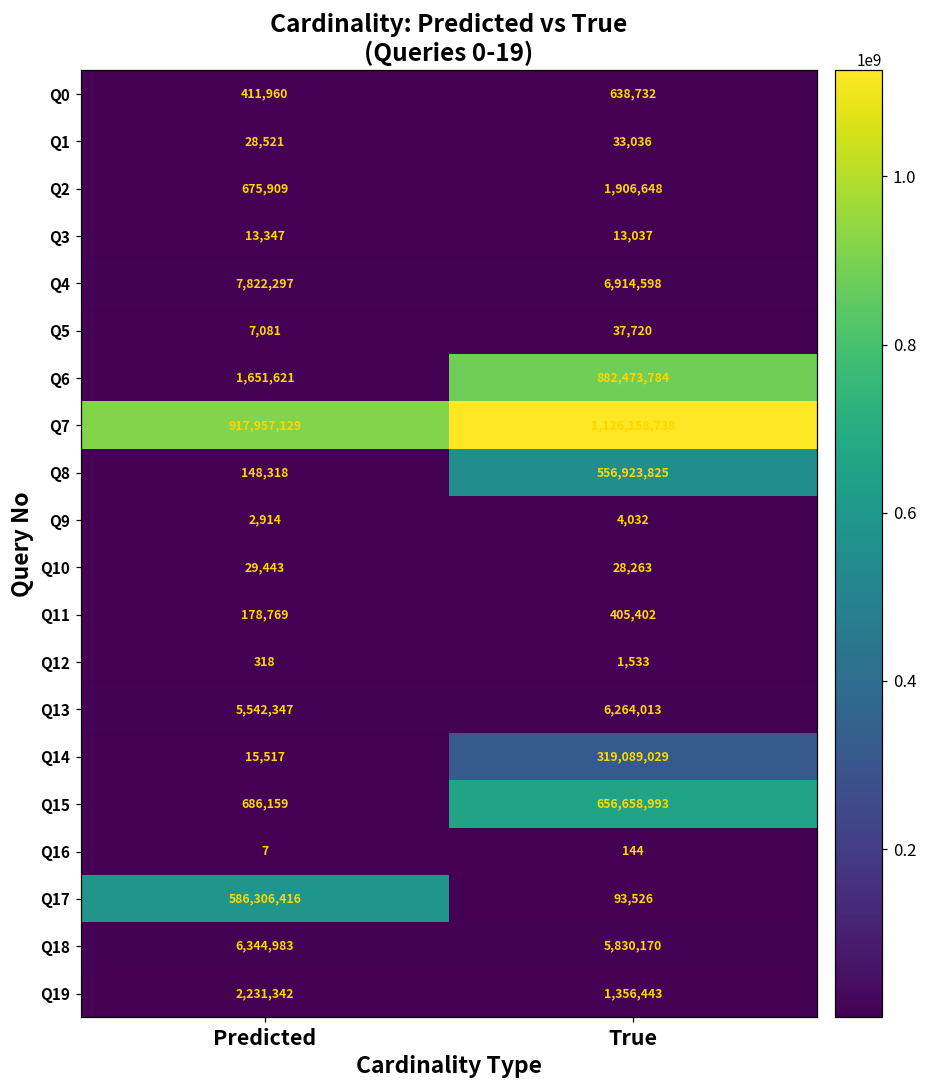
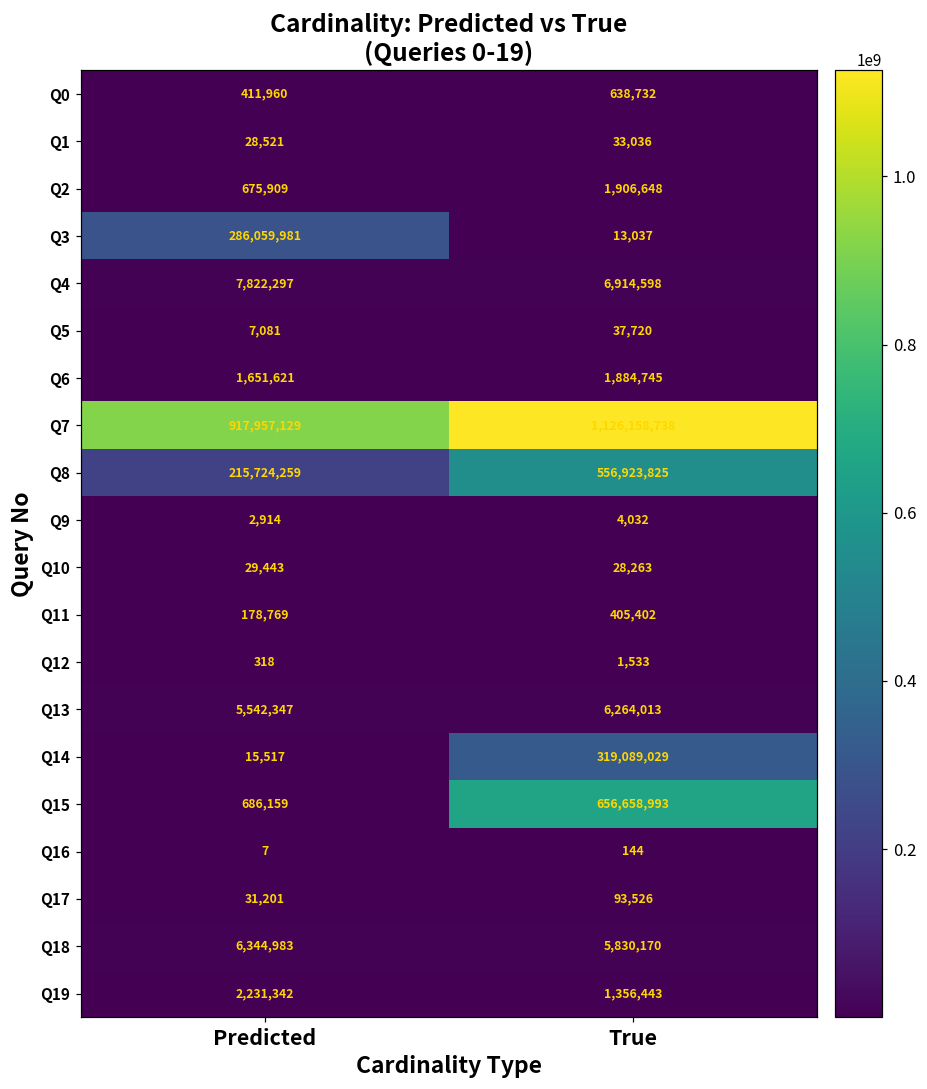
Q3, Predicted: 13,347 -> 286,059,981
Q6, True: 882,473,784 -> 1,884,745
Q8, Predicted: 148,318 -> 215,724,259
Q17, Predicted: 586,306,416 -> 31,201
